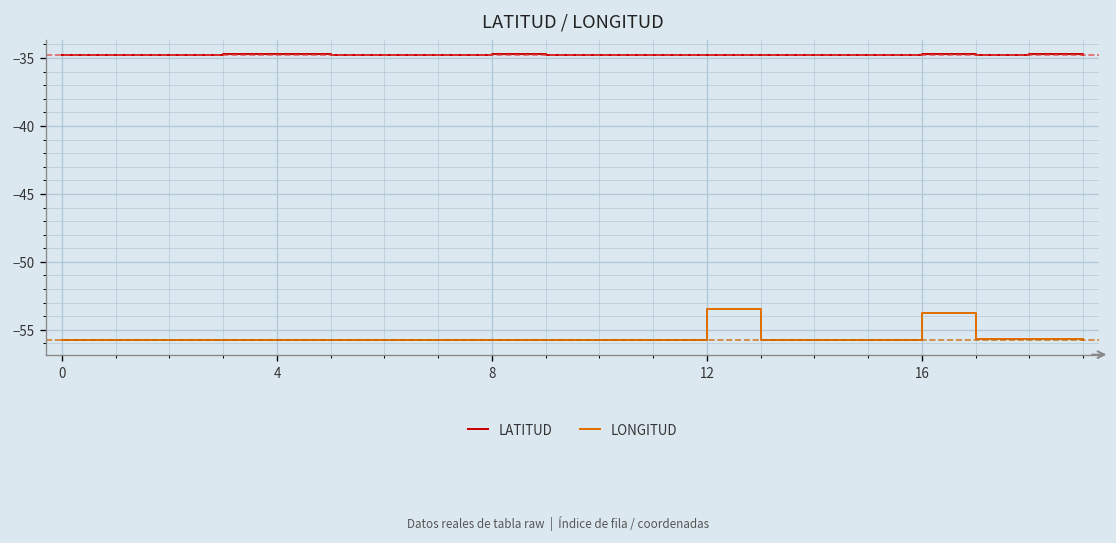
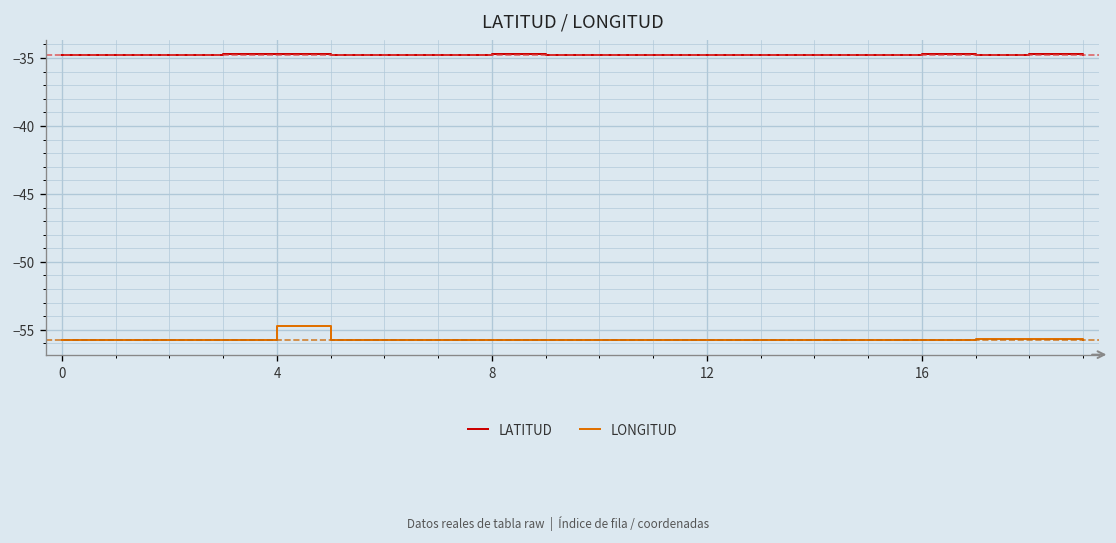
LONGITUD, 4: -55.7 -> -54.7
LONGITUD, 12: -53.4 -> -55.7
LONGITUD, 16: -53.7 -> -55.7
